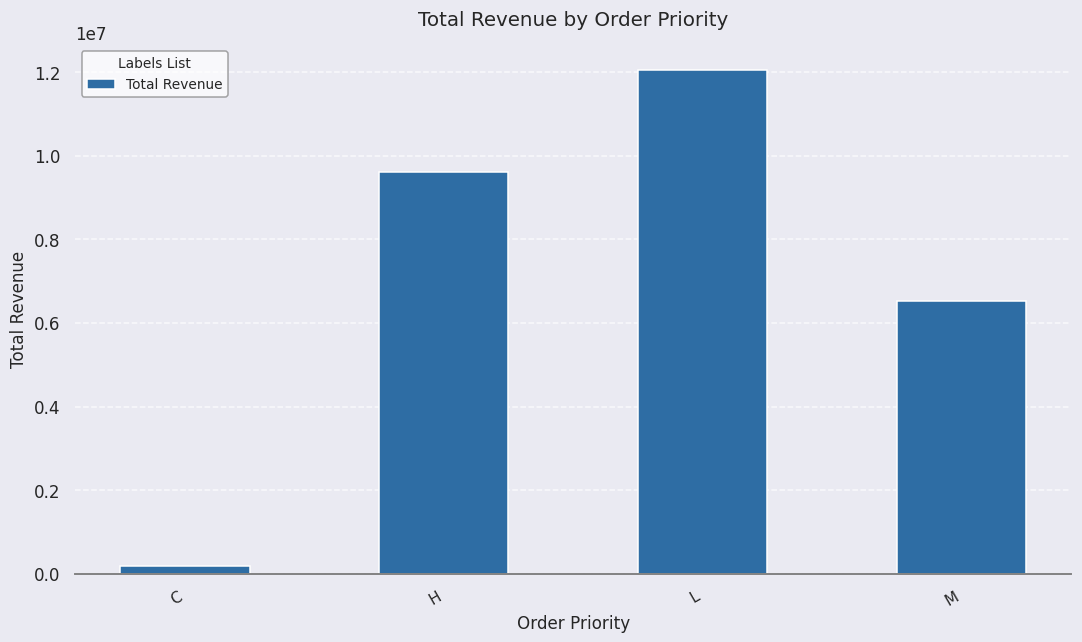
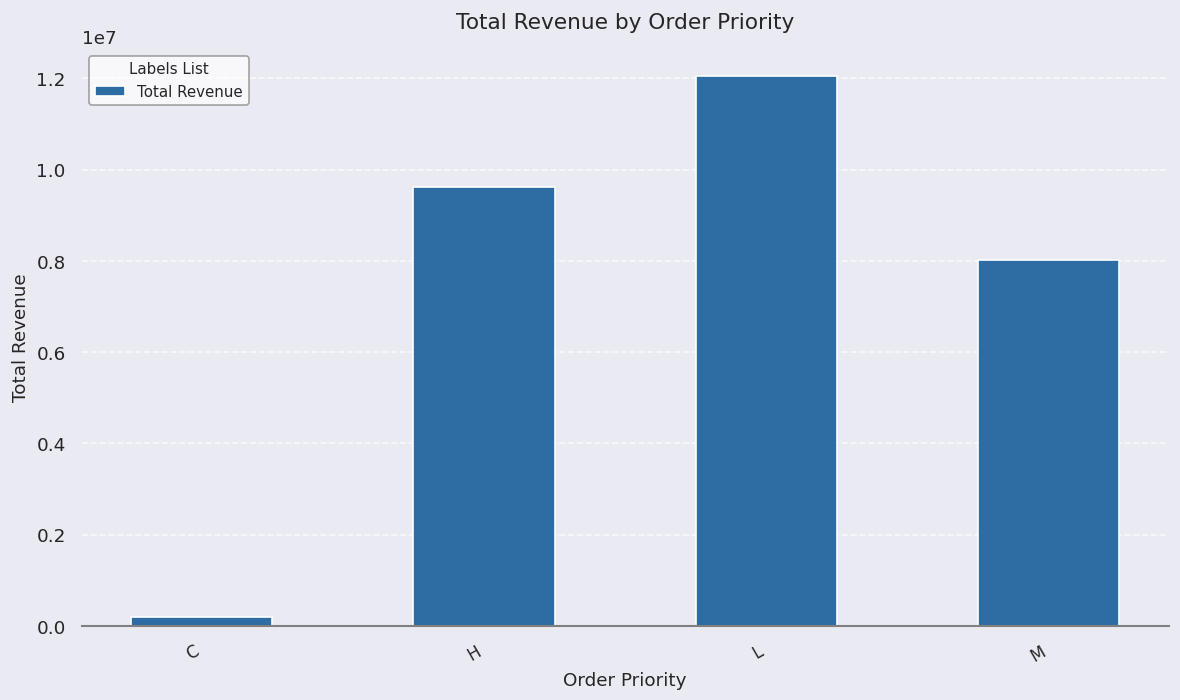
M: 6500000 -> 8000000
